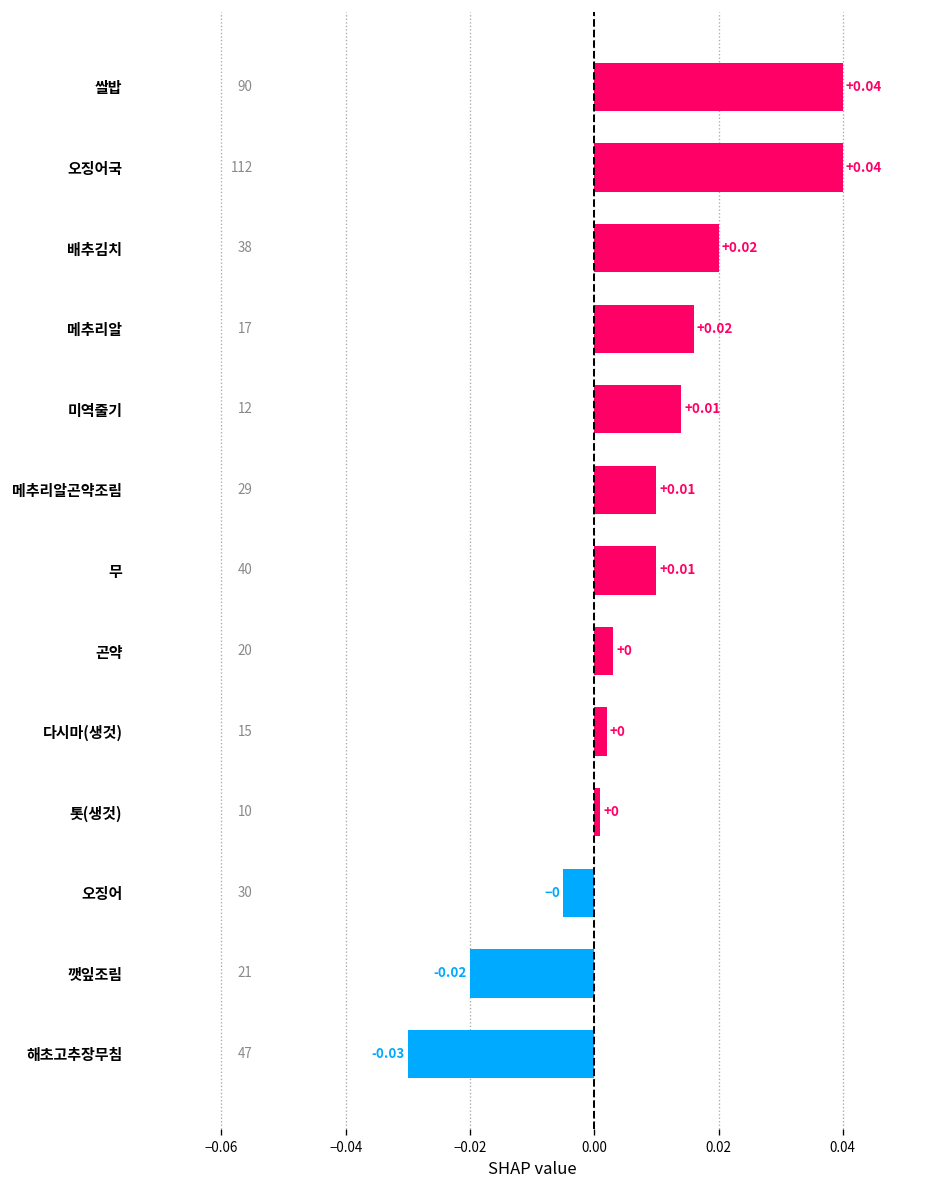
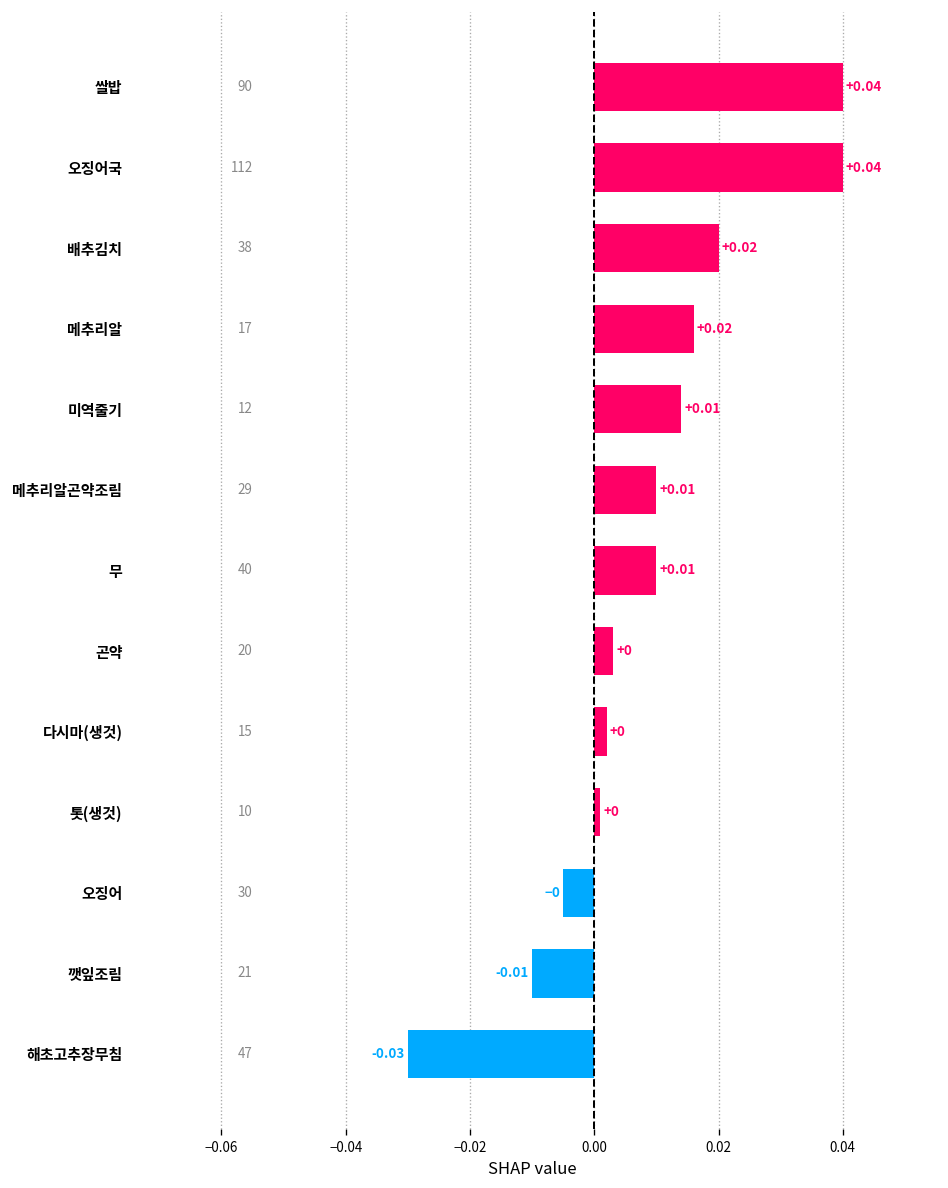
깻잎조림: -0.02 -> -0.01
